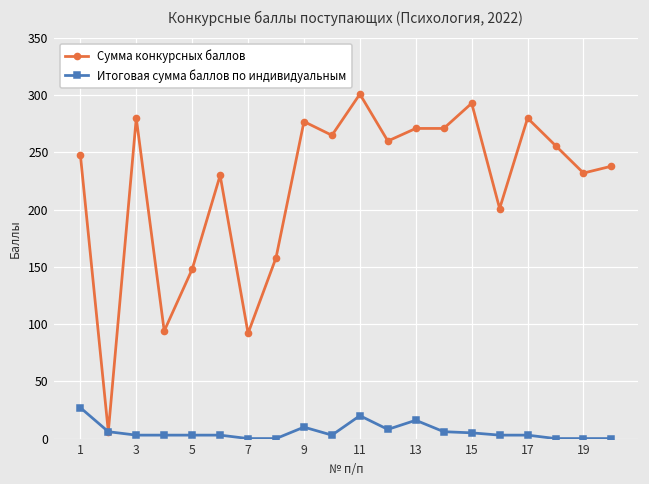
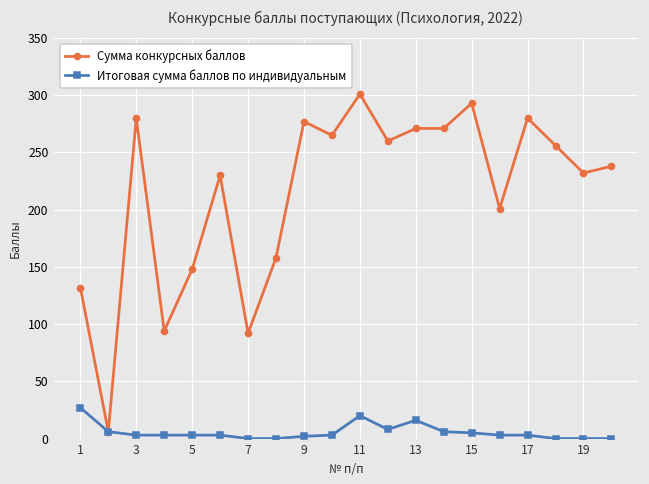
Сумма конкурсных баллов, 1: 248 -> 132
Итоговая сумма баллов по индивидуальным, 9: 10 -> 2
